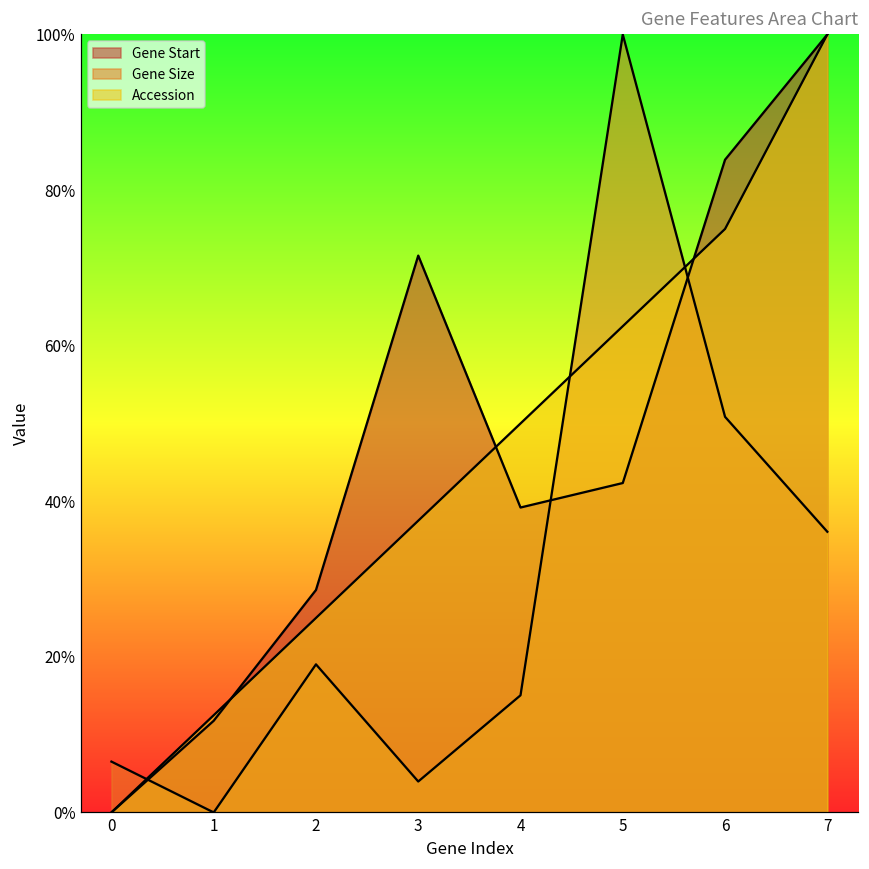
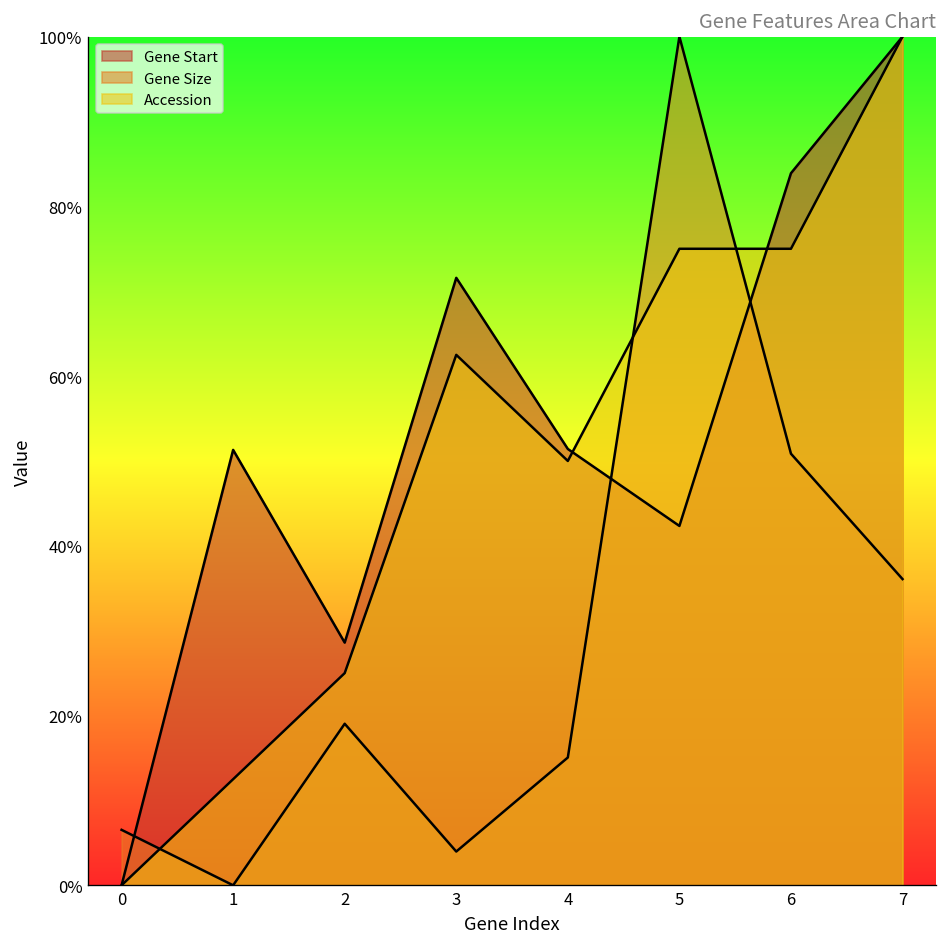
Gene Start, 1: 12% -> 51%
Accession, 3: 38% -> 63%
Gene Start, 4: 39% -> 51%
Accession, 5: 63% -> 75%
